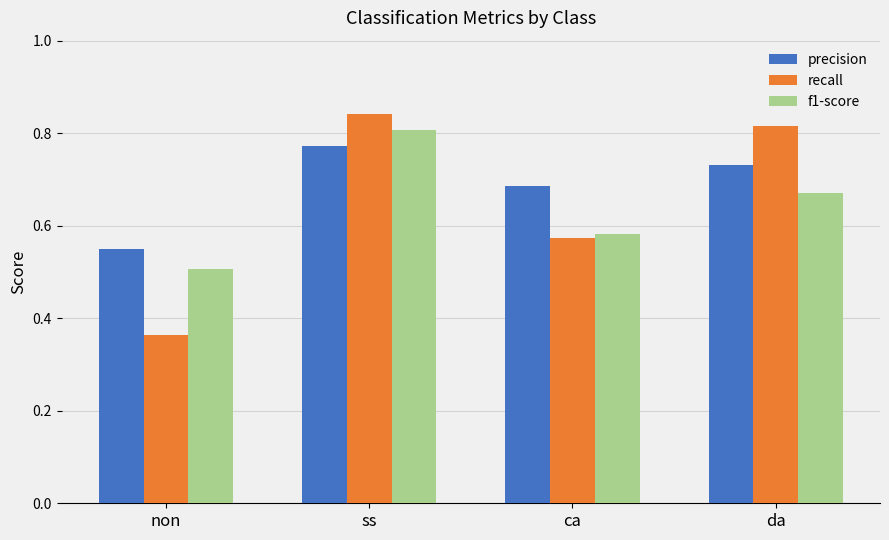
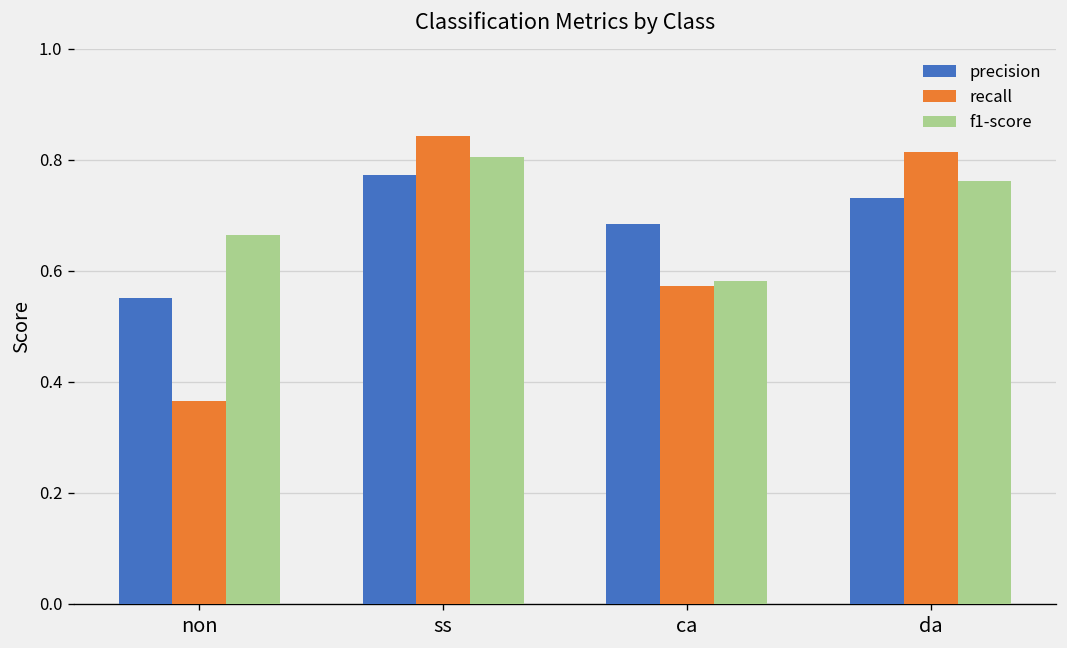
f1-score, non: 0.51 -> 0.66
f1-score, da: 0.67 -> 0.76
